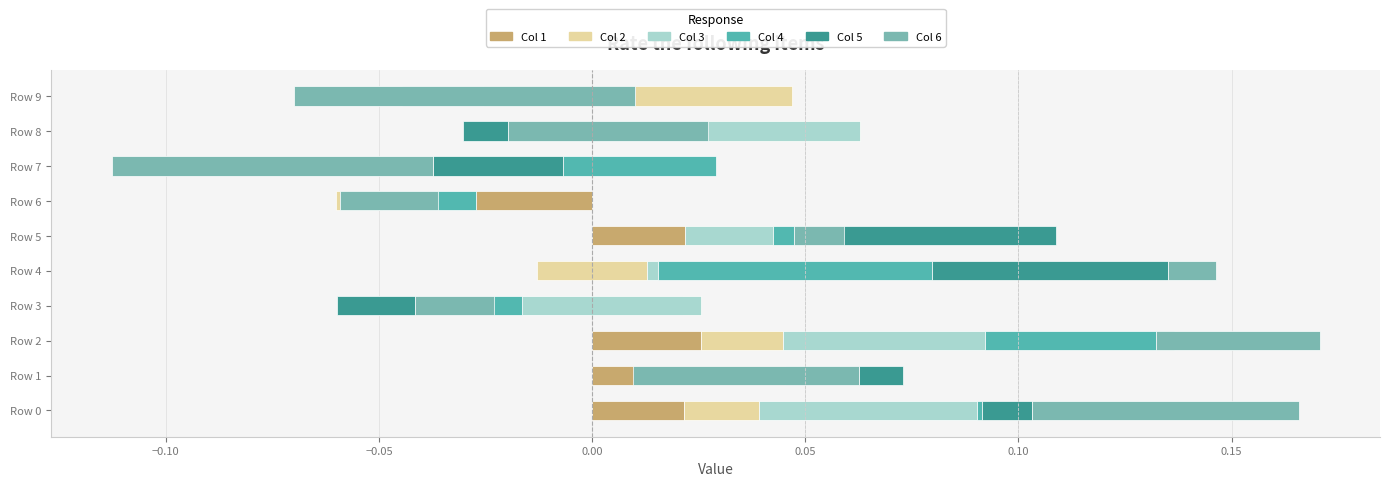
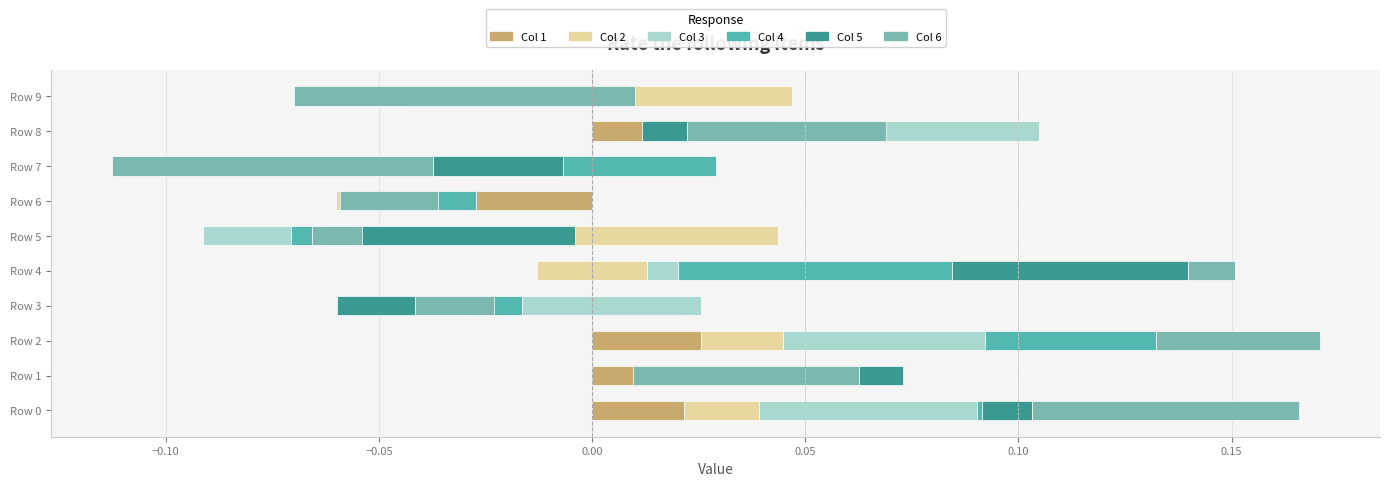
Col 1, Row 8: 0.004 -> 0.048
Col 2, Row 8: 0.059 -> 0.057
Col 2, Row 5: -0.022 -> -0.135
Col 3, Row 4: 0.003 -> 0.007
